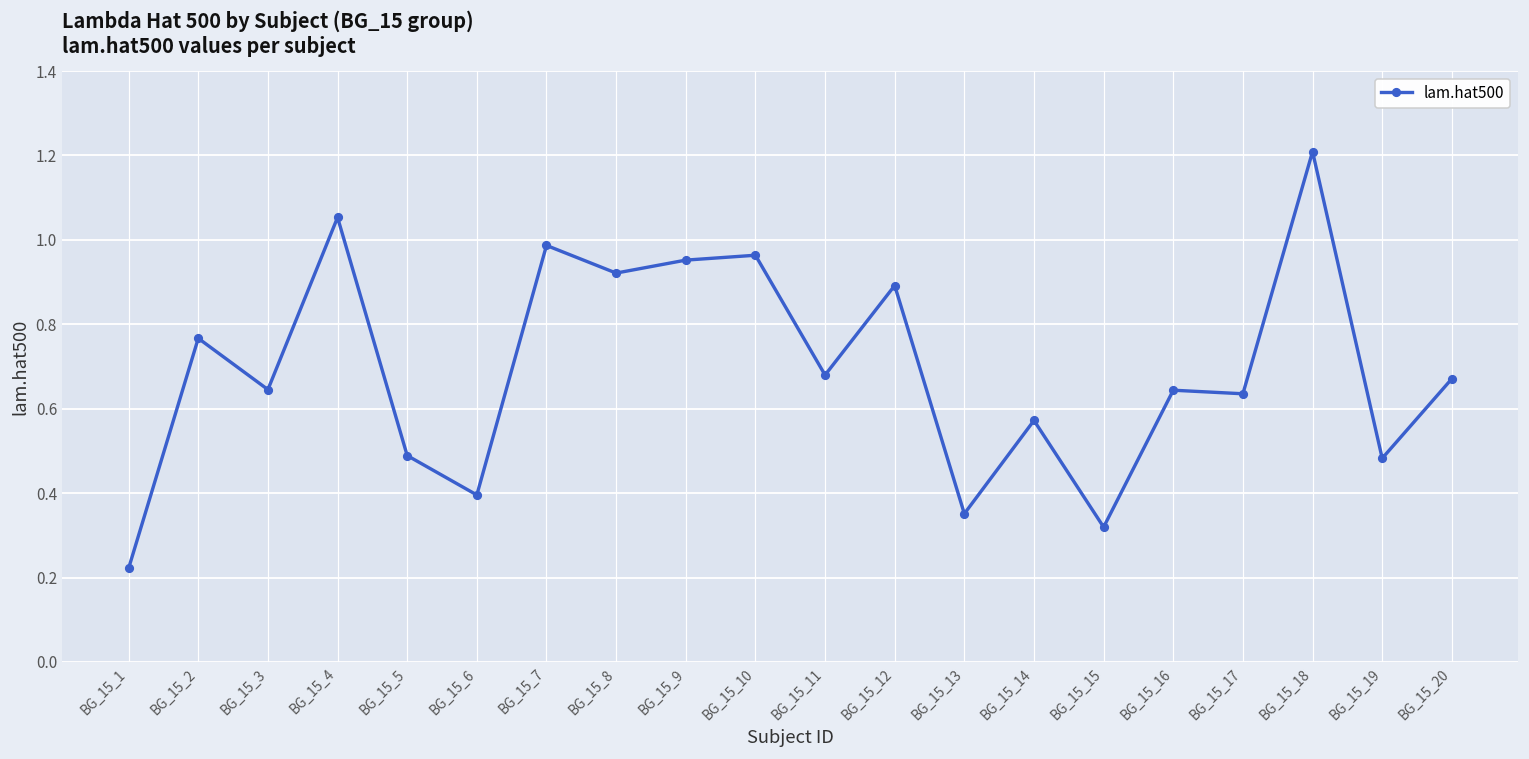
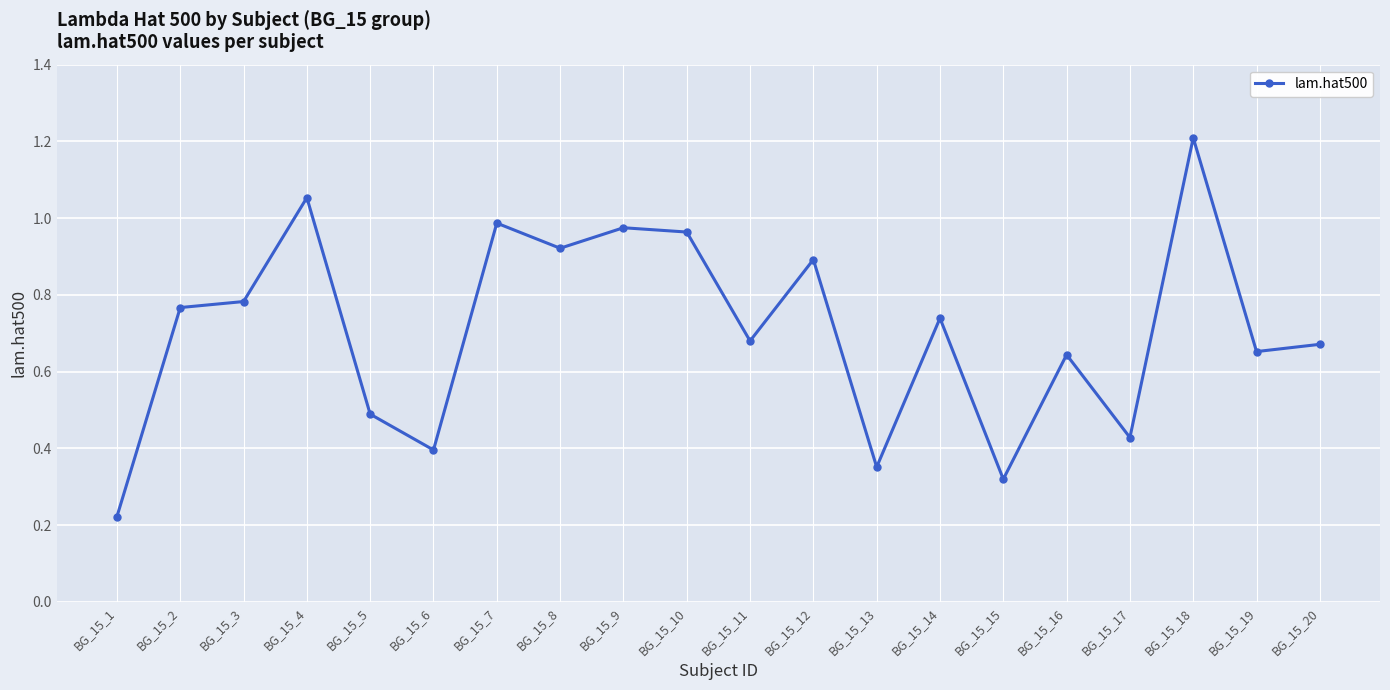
BG_15_3: 0.65 -> 0.78
BG_15_9: 0.95 -> 0.97
BG_15_14: 0.57 -> 0.74
BG_15_17: 0.64 -> 0.43
BG_15_19: 0.48 -> 0.65
